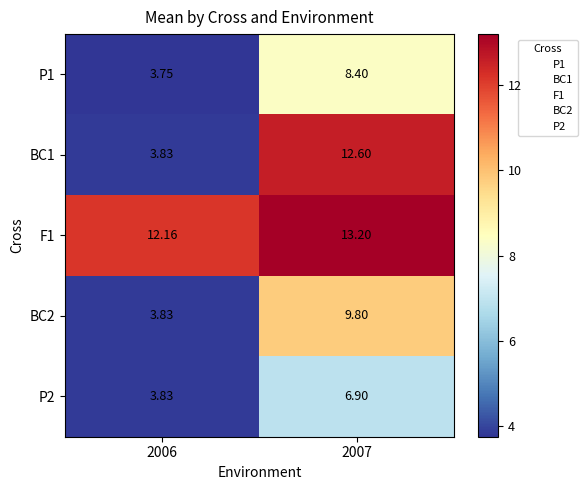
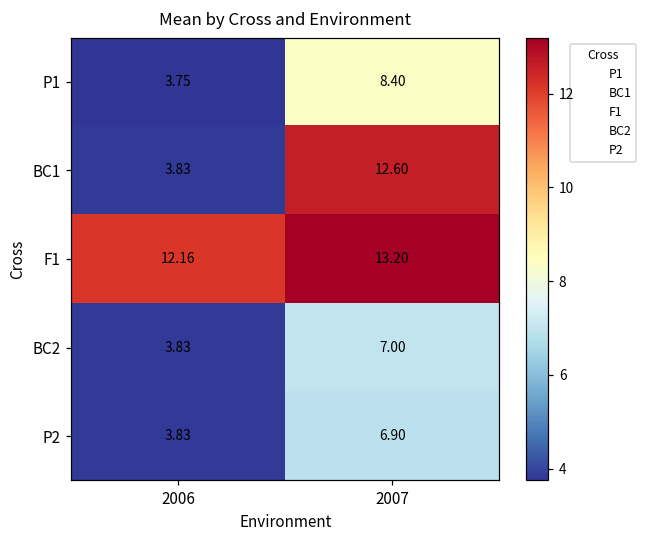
BC2, 2007: 9.80 -> 7.00
